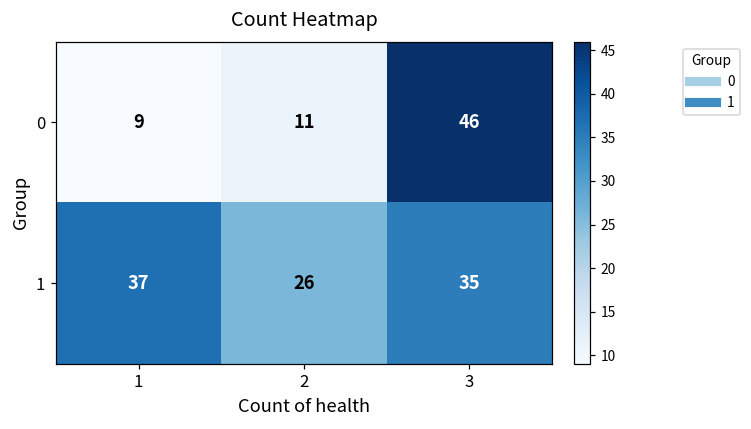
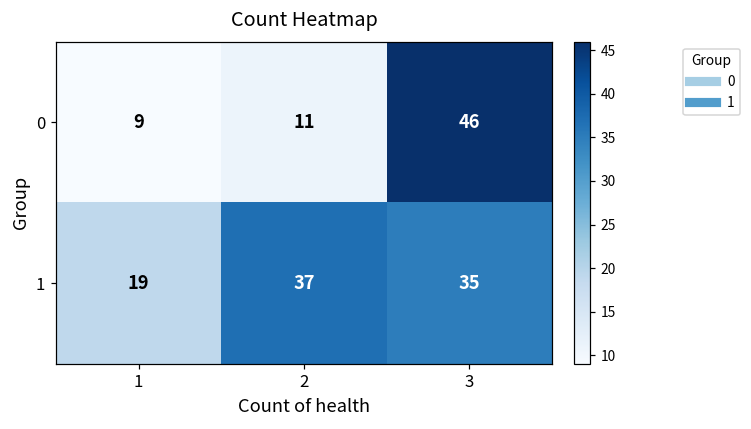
1, 1: 37 -> 19
1, 2: 26 -> 37
